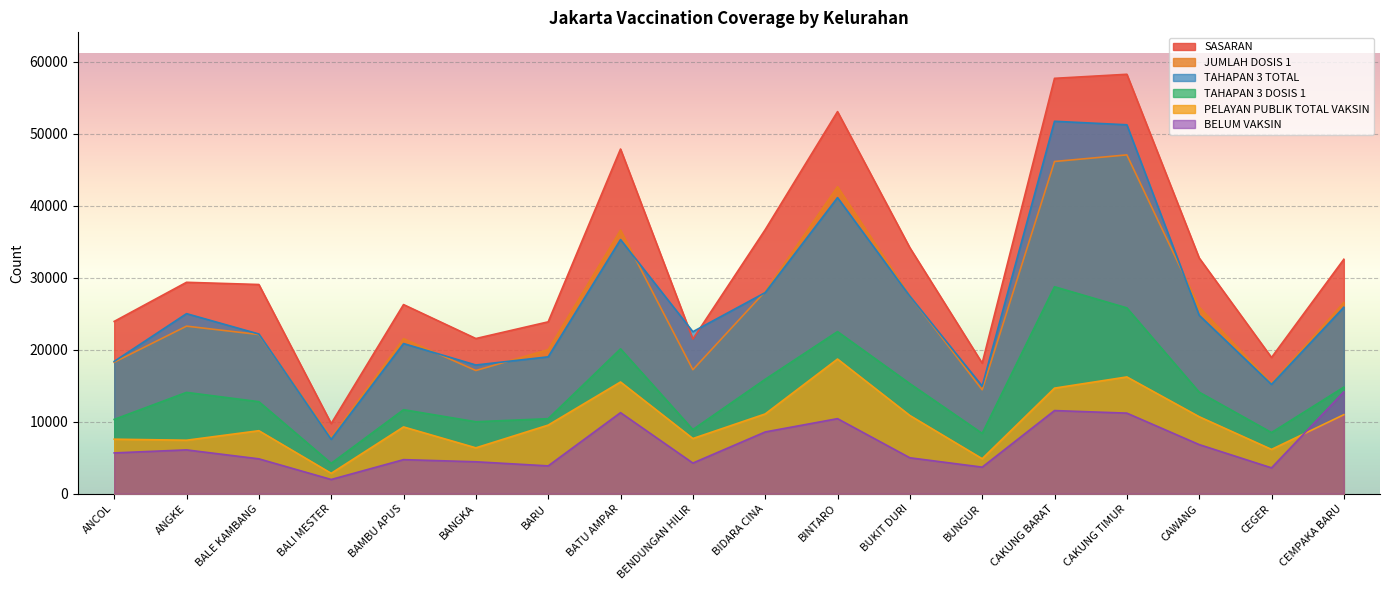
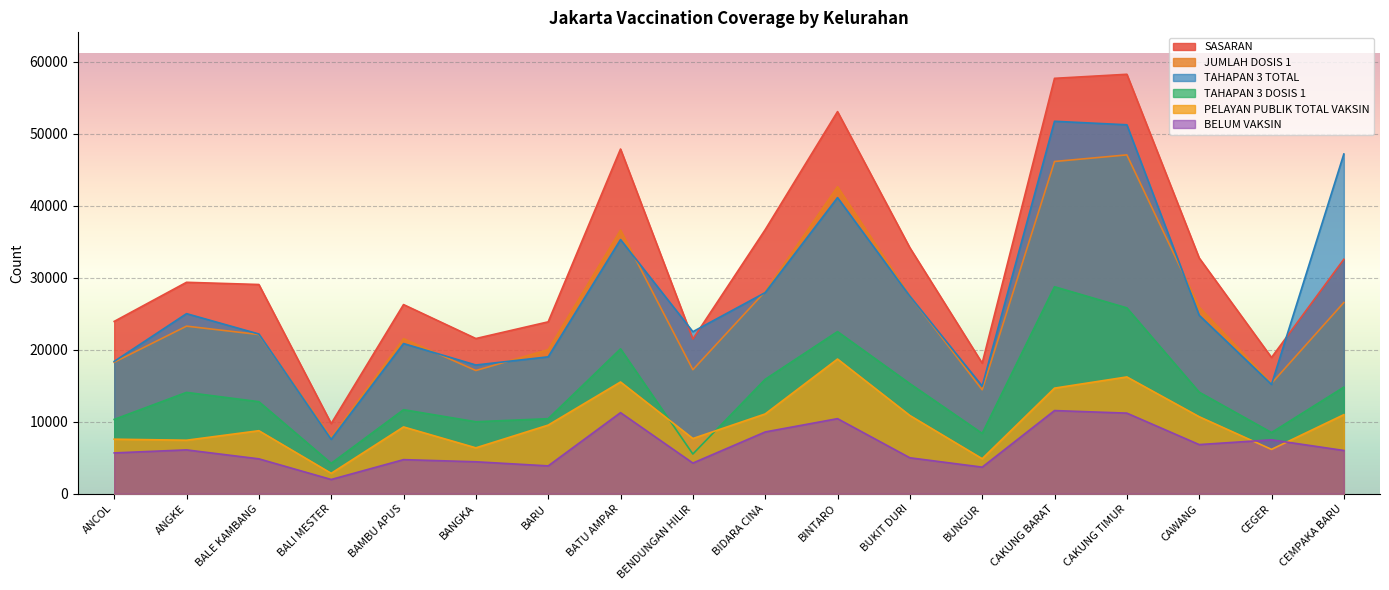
TAHAPAN 3 DOSIS 1, BENDUNGAN HILIR: 9000 -> 6000
BELUM VAKSIN, CEGER: 4000 -> 7000
TAHAPAN 3 TOTAL, CEMPAKA BARU: 26000 -> 47000
BELUM VAKSIN, CEMPAKA BARU: 14000 -> 6000
